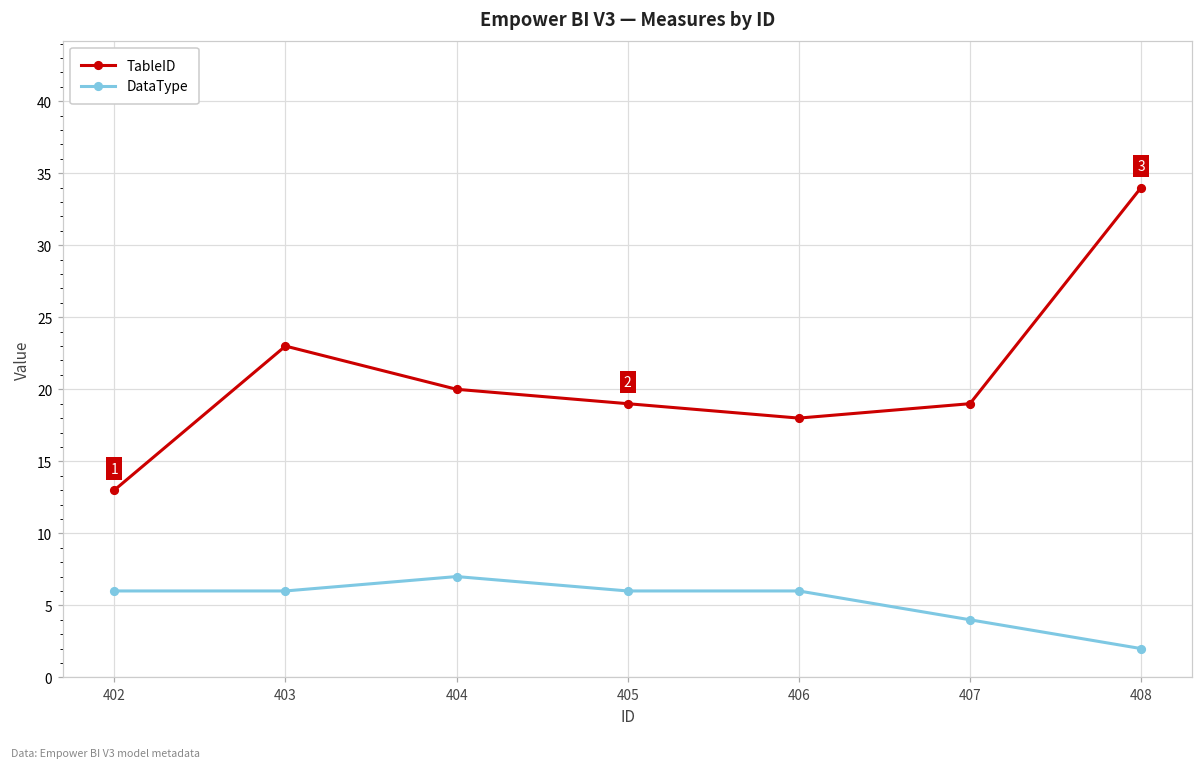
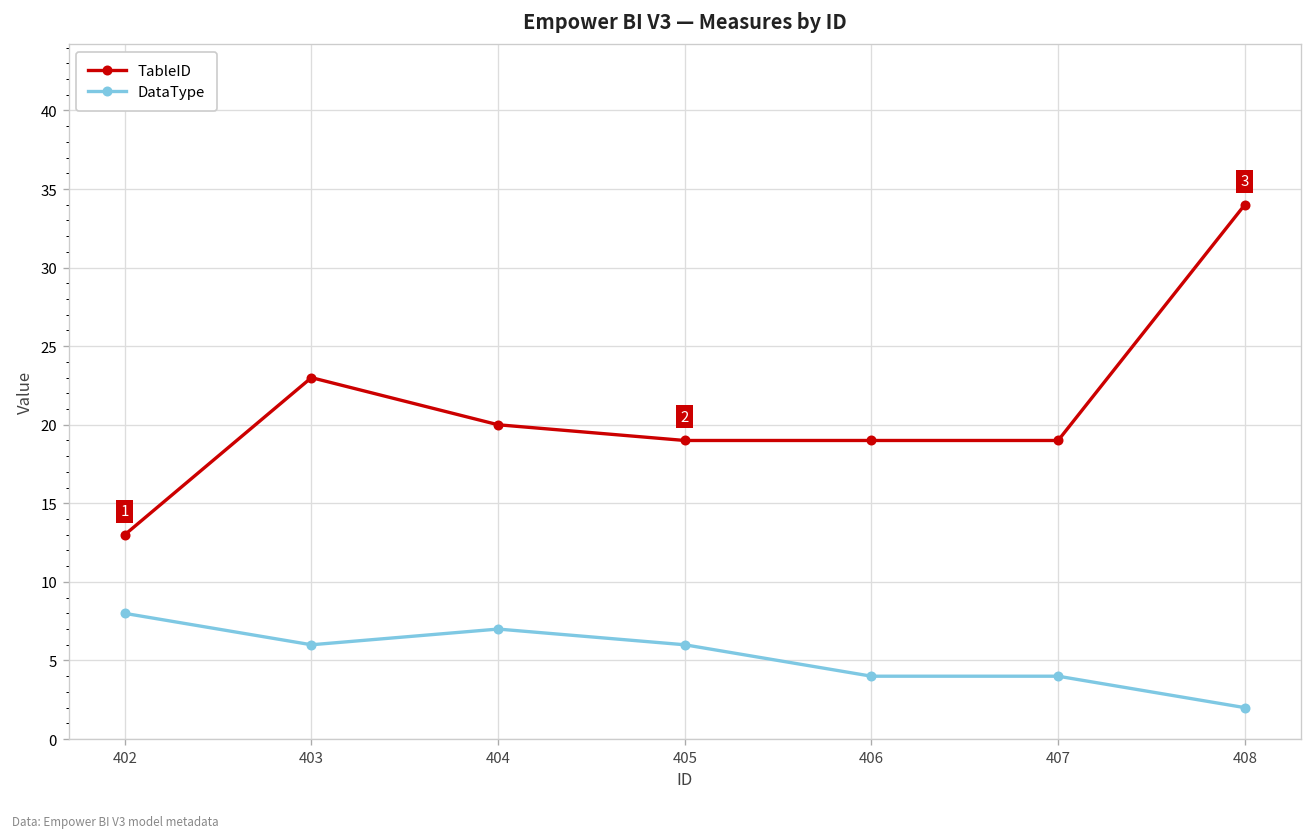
DataType, 402: 6 -> 8
TableID, 406: 18 -> 19
DataType, 406: 6 -> 4
